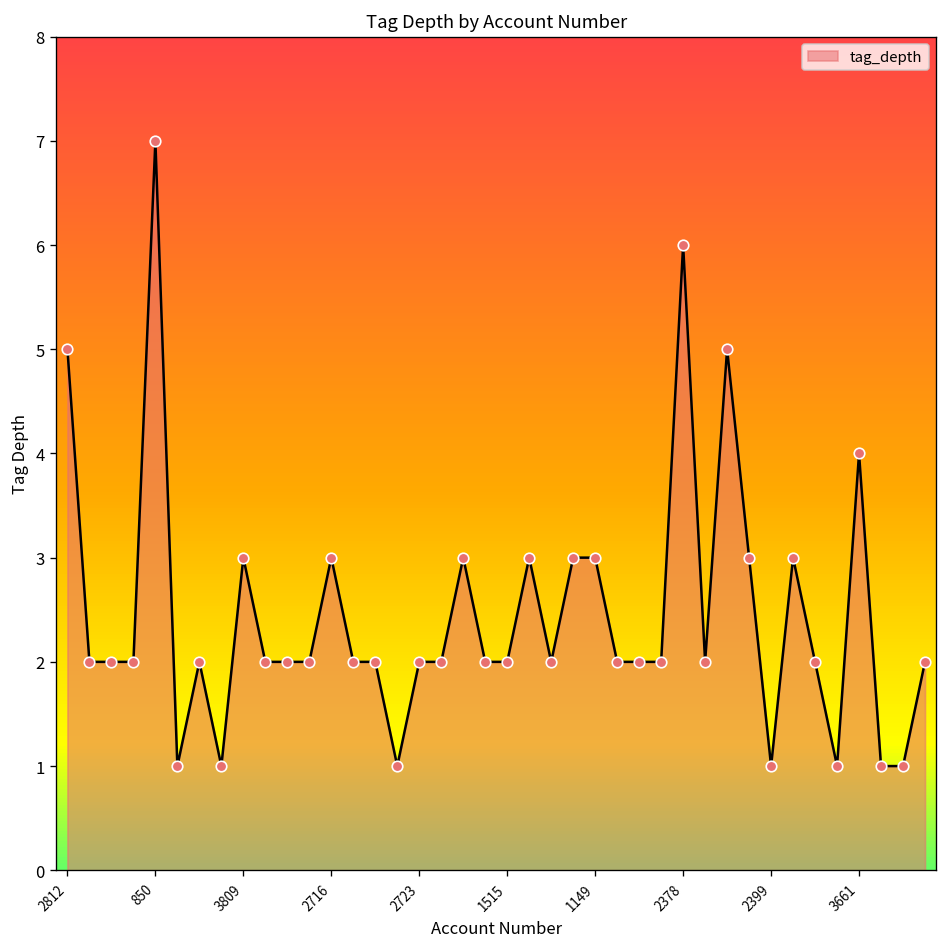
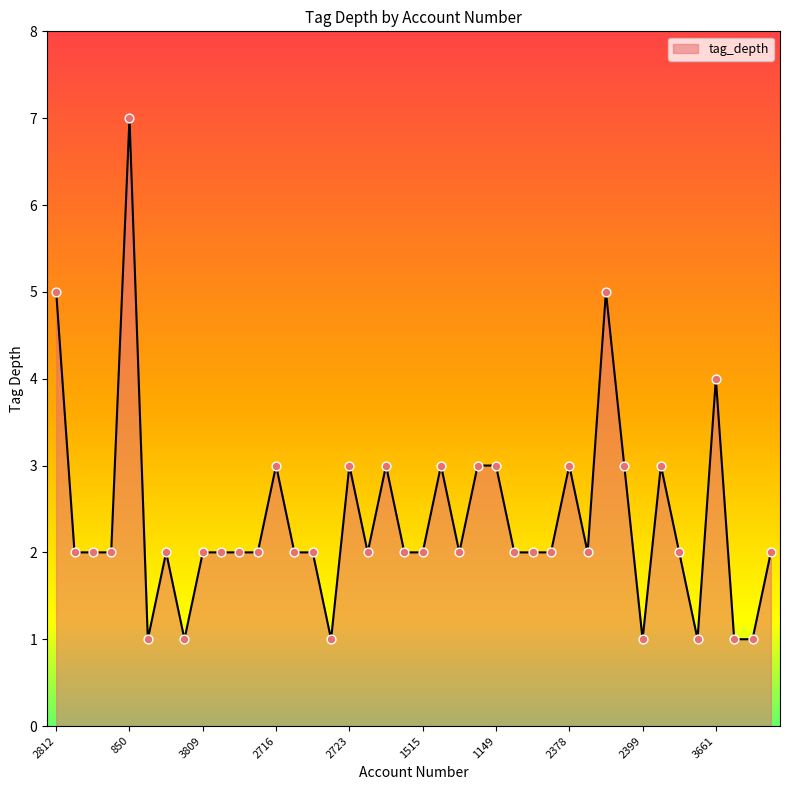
3809: 3 -> 2
2723: 2 -> 3
2378: 6 -> 3
